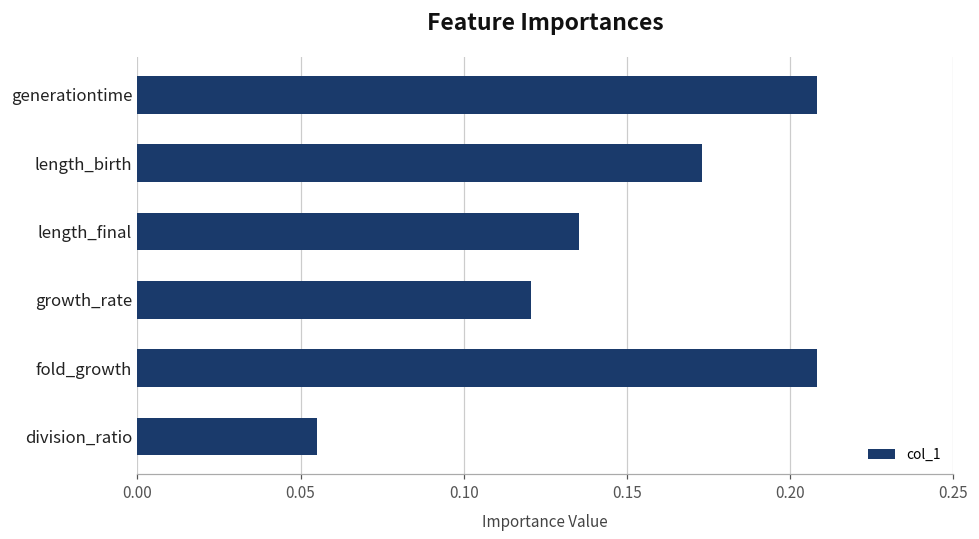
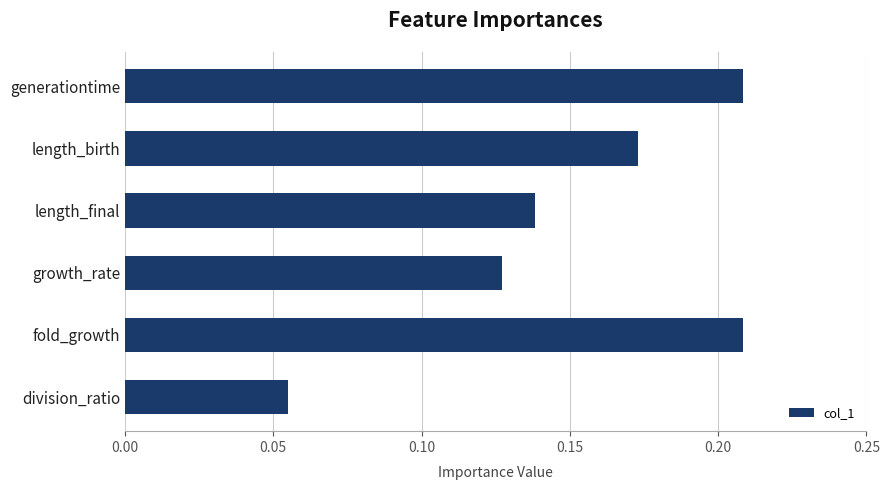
length_final: 0.135 -> 0.138
growth_rate: 0.121 -> 0.127
